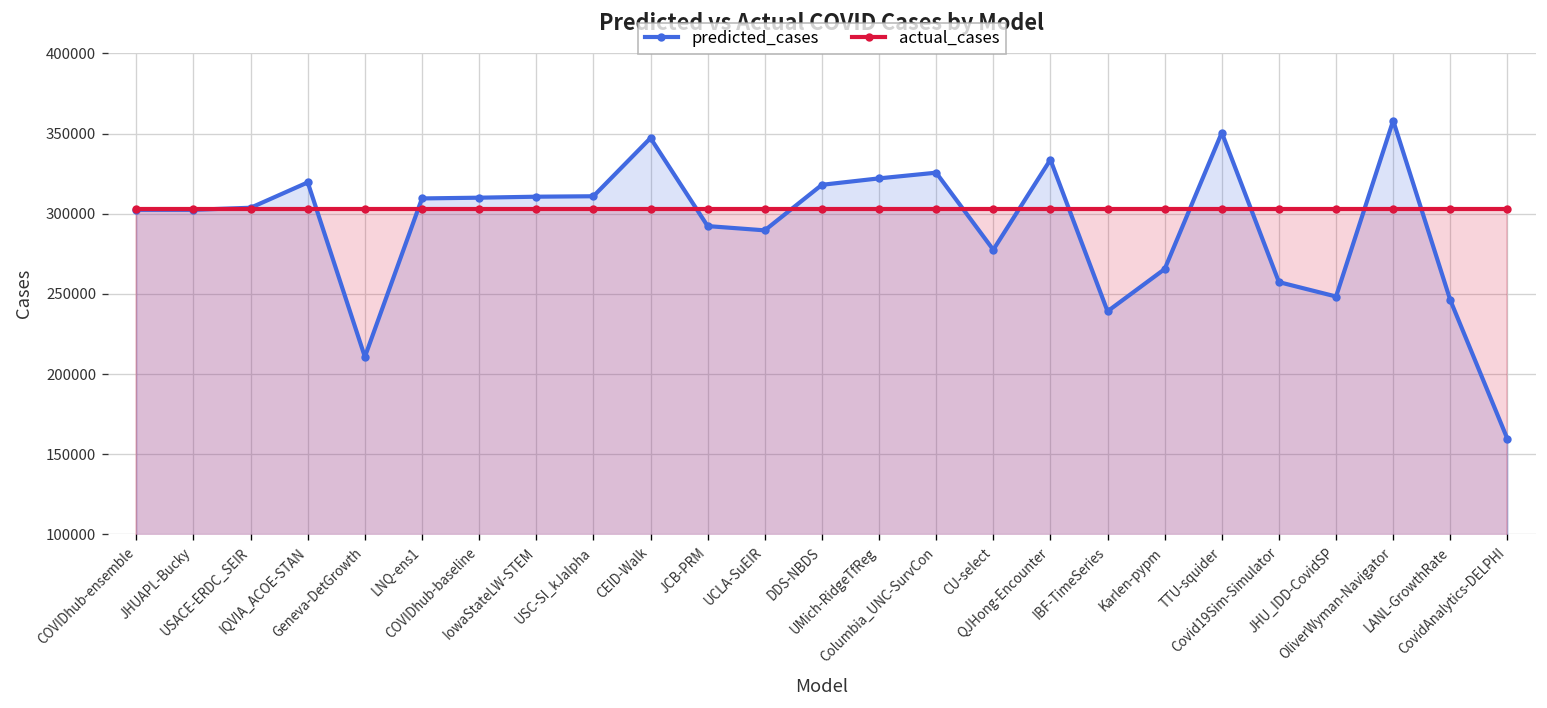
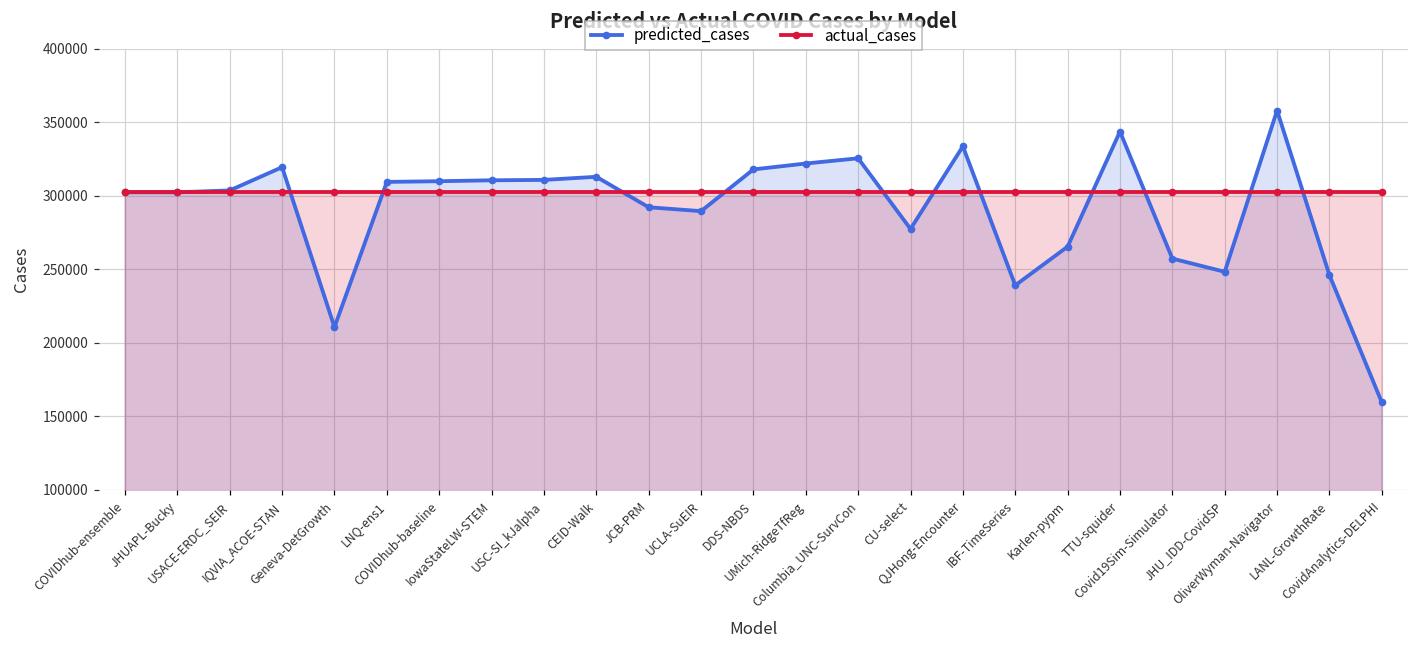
predicted_cases, CEID-Walk: 347000 -> 313000
predicted_cases, TTU-squider: 351000 -> 344000
